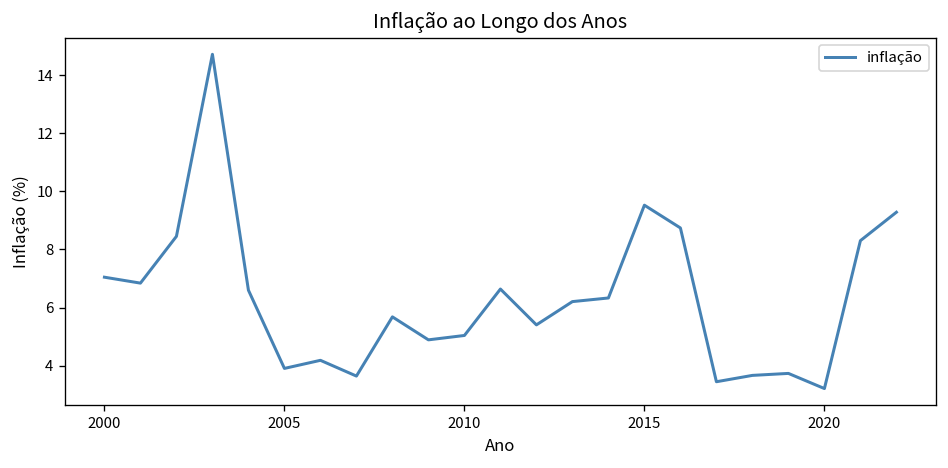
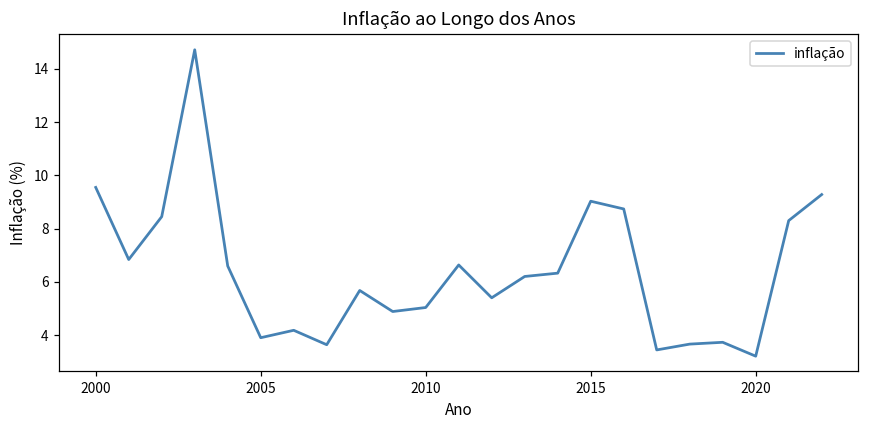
2000: 7.0 -> 9.5
2015: 9.5 -> 9.0
